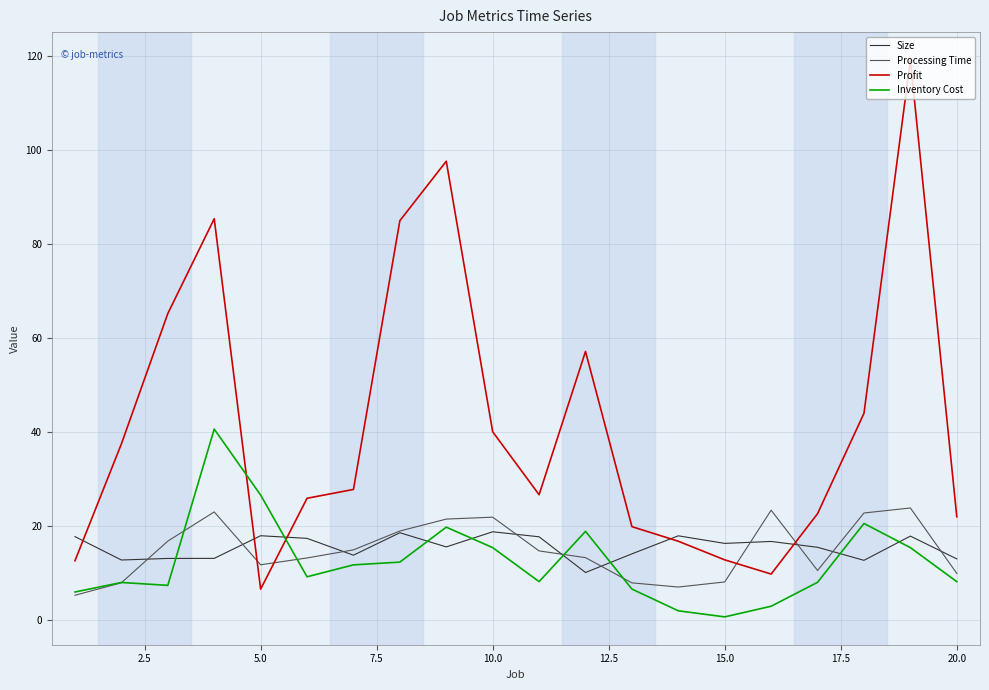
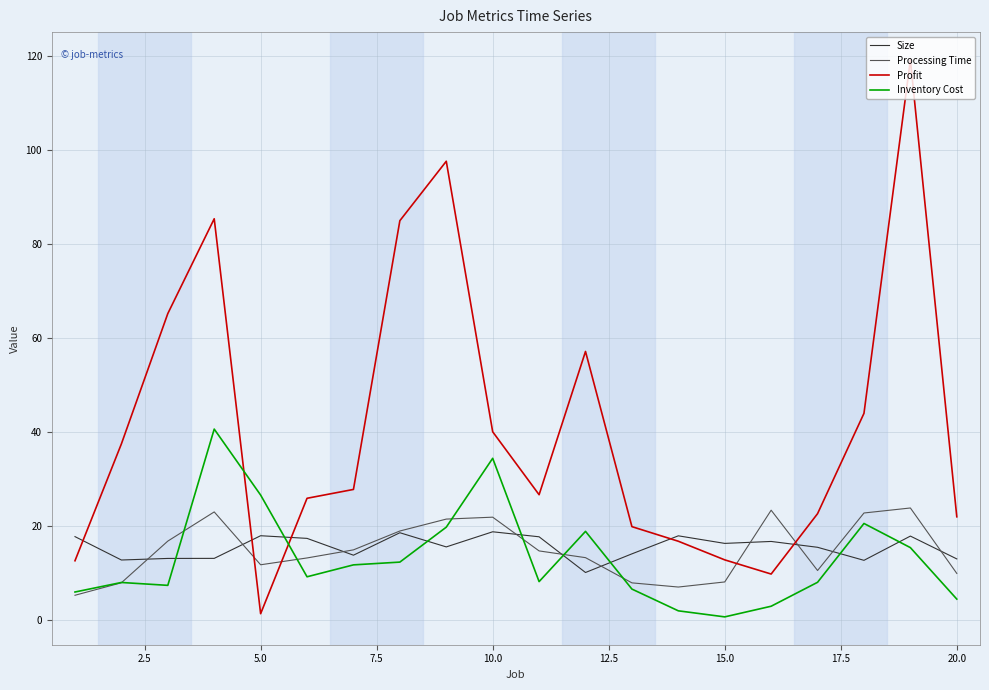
Profit, 5.0: 7 -> 1
Inventory Cost, 10.0: 15 -> 34
Inventory Cost, 20.0: 8 -> 4
